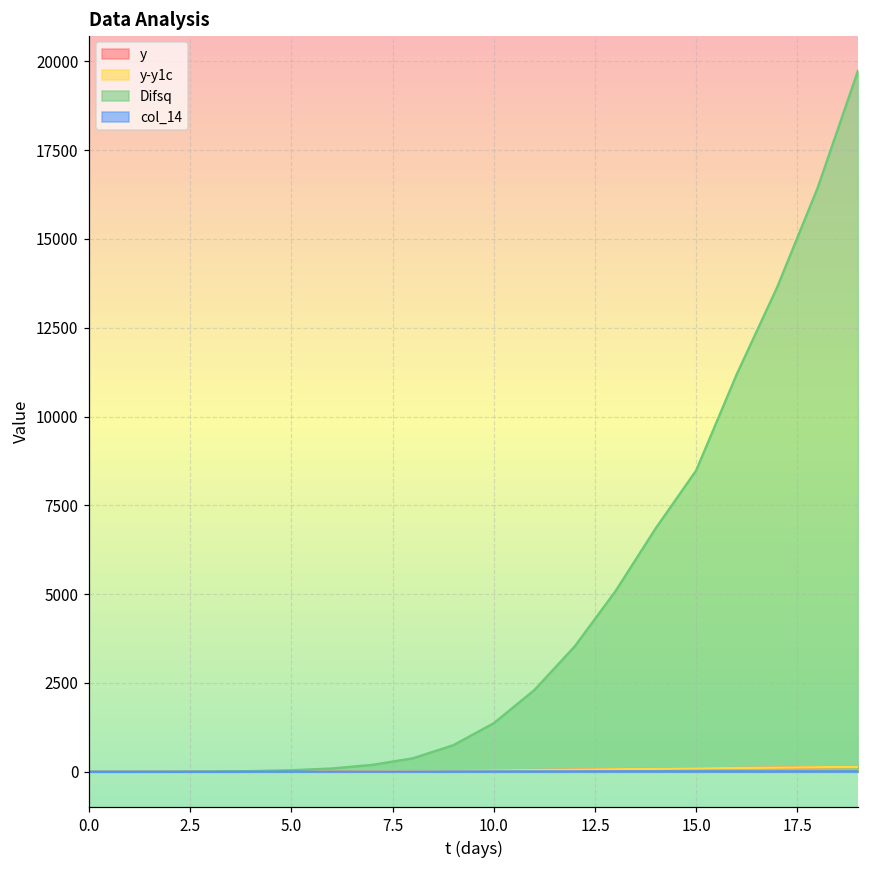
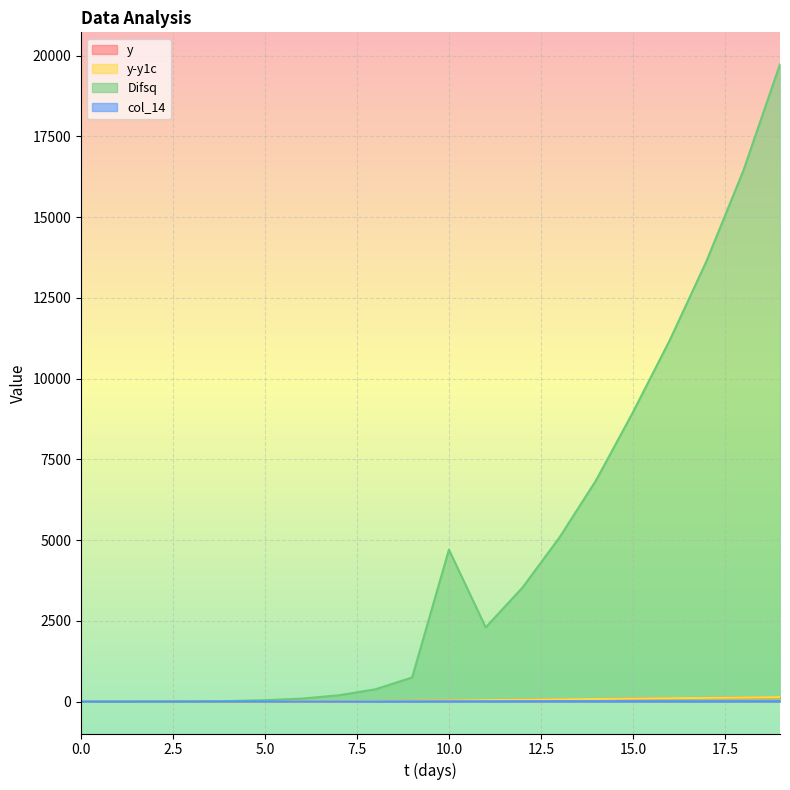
Difsq, 10.0: 1400 -> 4700
Difsq, 15.0: 8500 -> 9000
